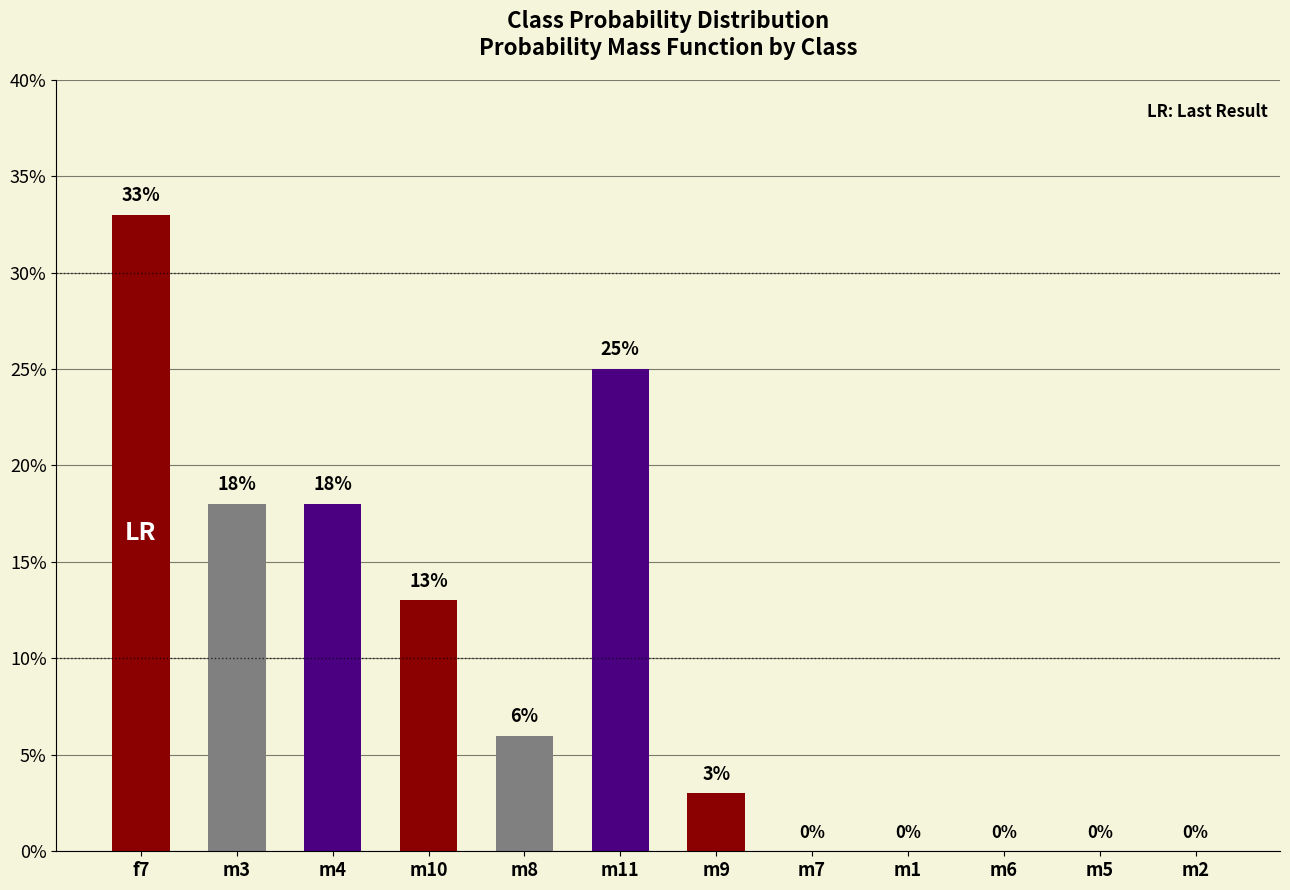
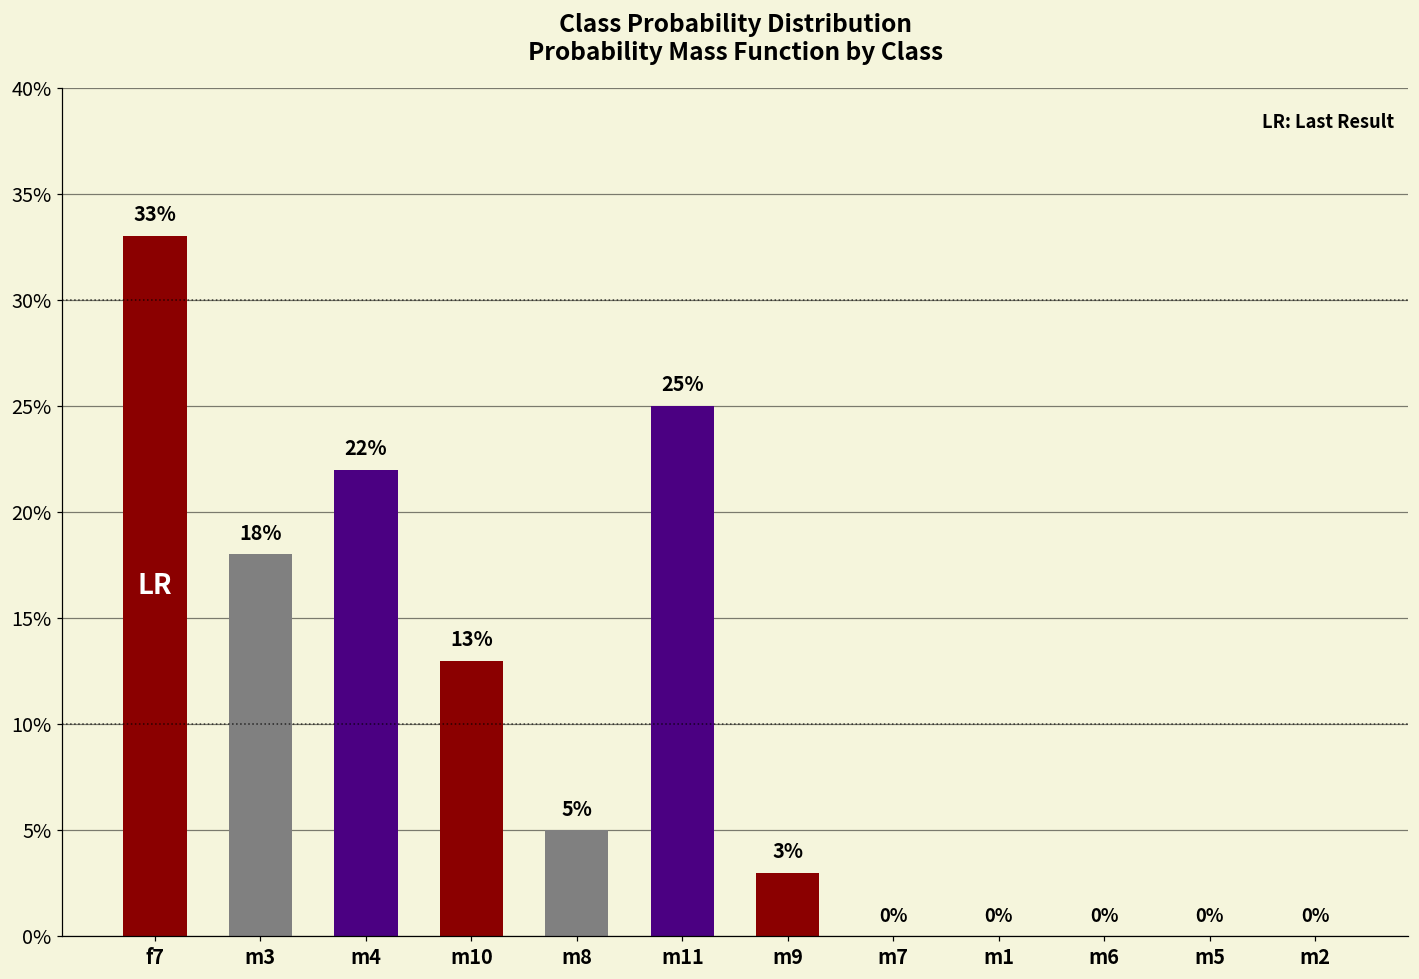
m4: 18% -> 22%
m8: 6% -> 5%
